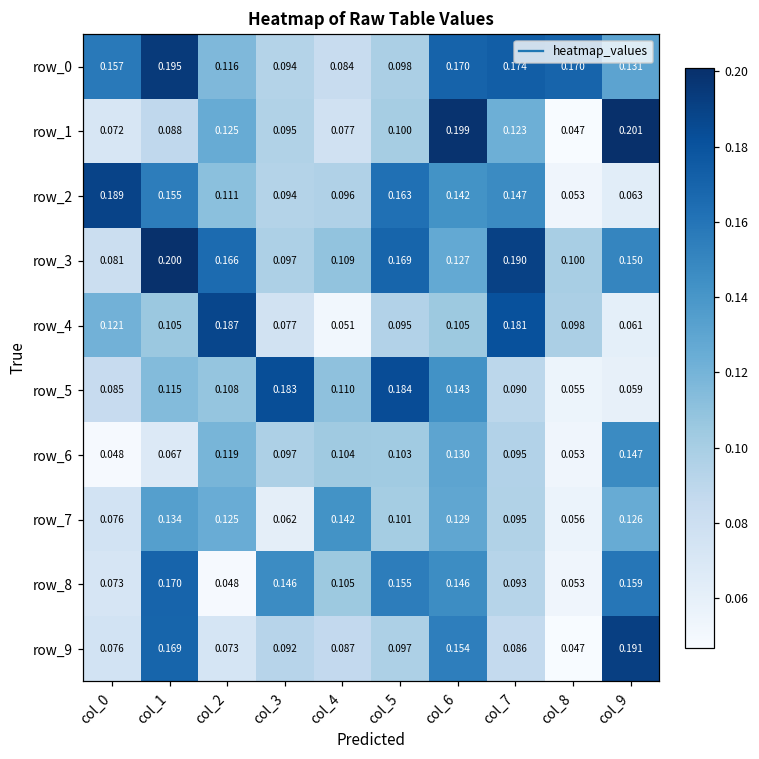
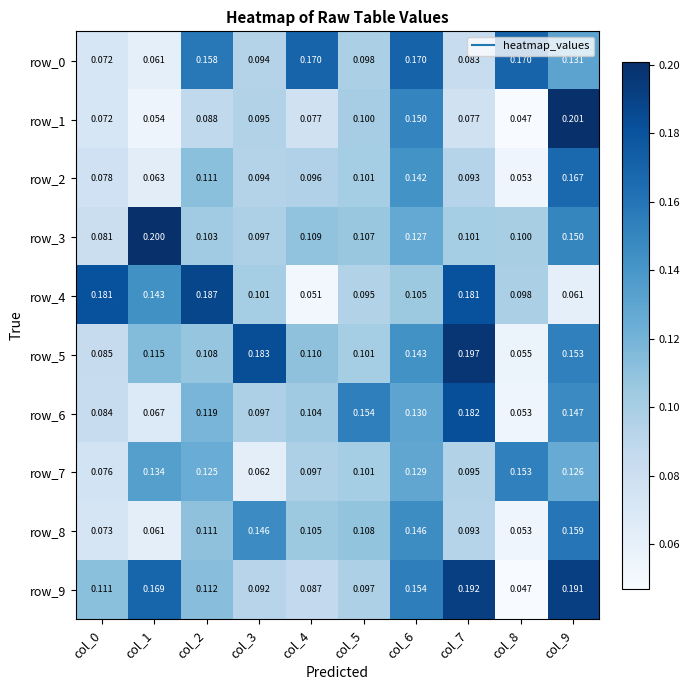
row_0, col_0: 0.157 -> 0.072
row_0, col_1: 0.195 -> 0.061
row_0, col_2: 0.116 -> 0.158
row_0, col_4: 0.084 -> 0.170
row_0, col_7: 0.174 -> 0.083
row_1, col_1: 0.088 -> 0.054
row_1, col_2: 0.125 -> 0.088
row_1, col_6: 0.199 -> 0.150
row_1, col_7: 0.123 -> 0.077
row_2, col_0: 0.189 -> 0.078
row_2, col_1: 0.155 -> 0.063
row_2, col_5: 0.163 -> 0.101
row_2, col_7: 0.147 -> 0.093
row_2, col_9: 0.063 -> 0.167
row_3, col_2: 0.166 -> 0.103
row_3, col_5: 0.169 -> 0.107
row_3, col_7: 0.190 -> 0.101
row_4, col_0: 0.121 -> 0.181
row_4, col_1: 0.105 -> 0.143
row_4, col_3: 0.077 -> 0.101
row_5, col_5: 0.184 -> 0.101
row_5, col_7: 0.090 -> 0.197
row_5, col_9: 0.059 -> 0.153
row_6, col_0: 0.048 -> 0.084
row_6, col_5: 0.103 -> 0.154
row_6, col_7: 0.095 -> 0.182
row_7, col_4: 0.142 -> 0.097
row_7, col_8: 0.056 -> 0.153
row_8, col_1: 0.170 -> 0.061
row_8, col_2: 0.048 -> 0.111
row_8, col_5: 0.155 -> 0.108
row_9, col_0: 0.076 -> 0.111
row_9, col_2: 0.073 -> 0.112
row_9, col_7: 0.086 -> 0.192
